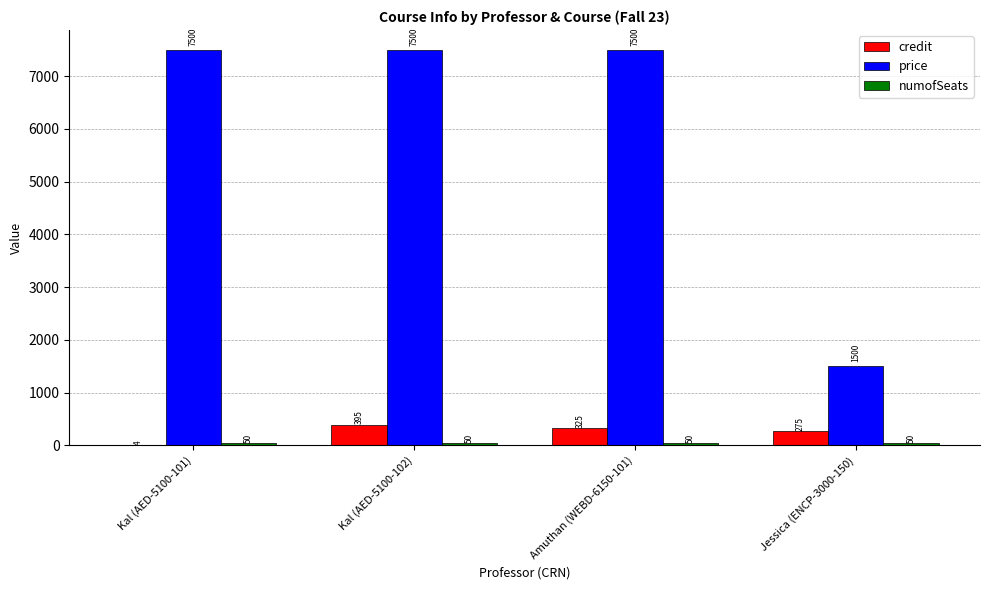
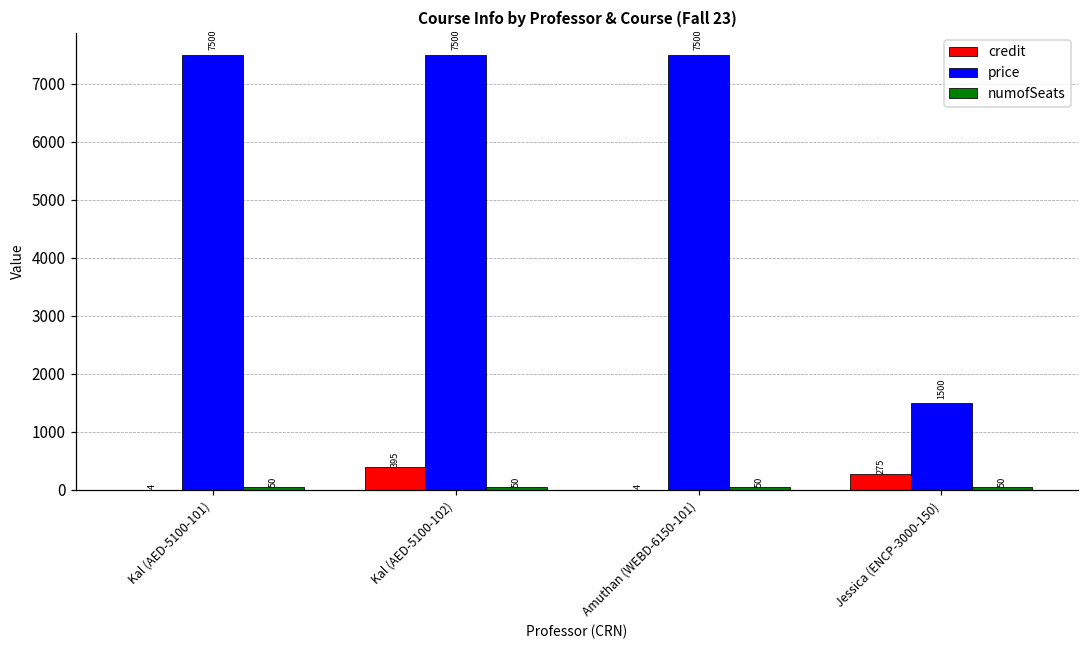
credit, Amuthan (WEBD-6150-101): 325 -> 4
